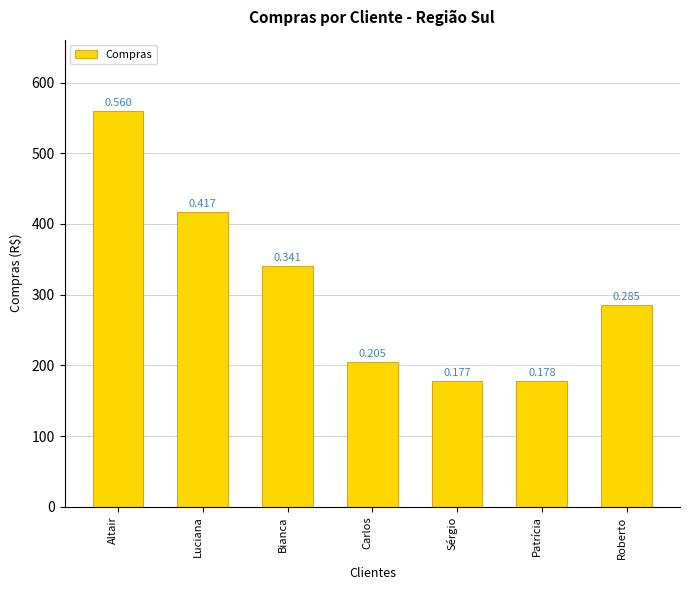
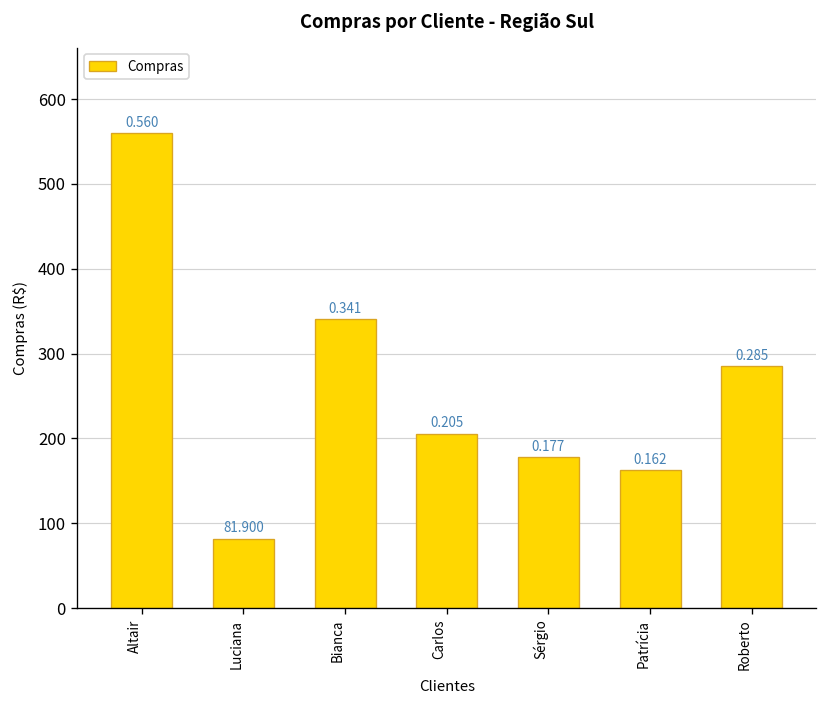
Luciana: 0.417 -> 81.900
Patrícia: 0.178 -> 0.162
